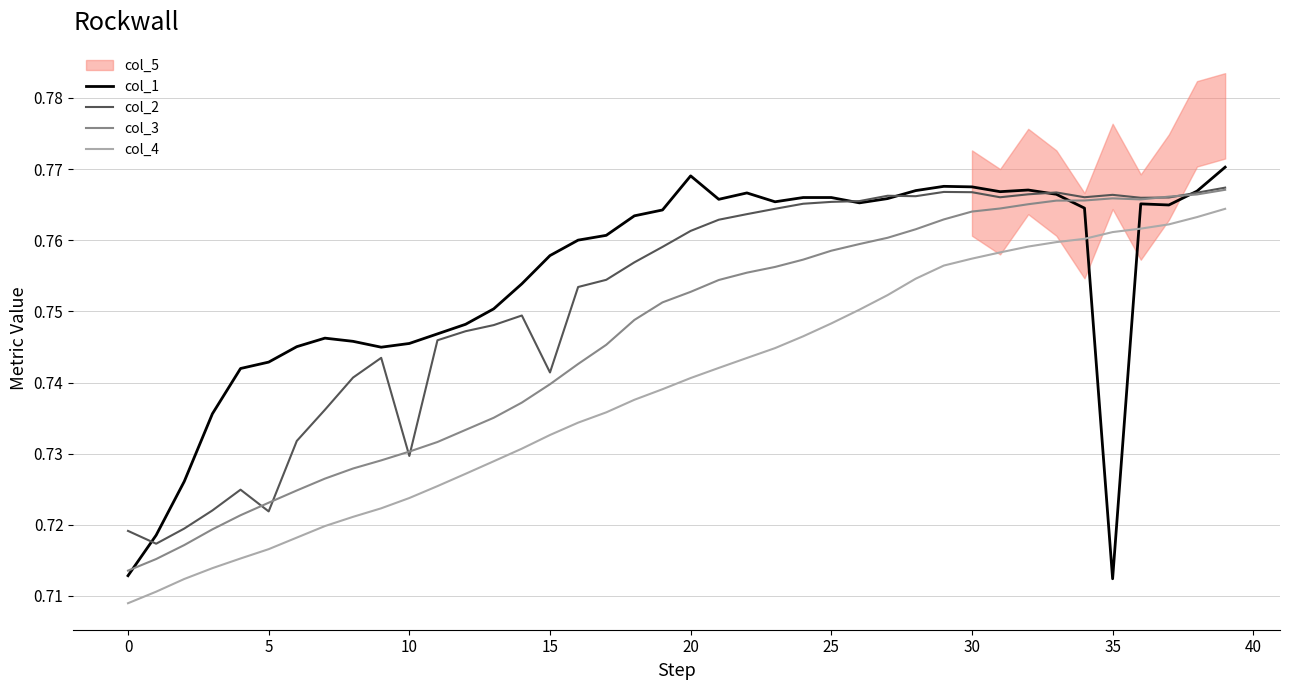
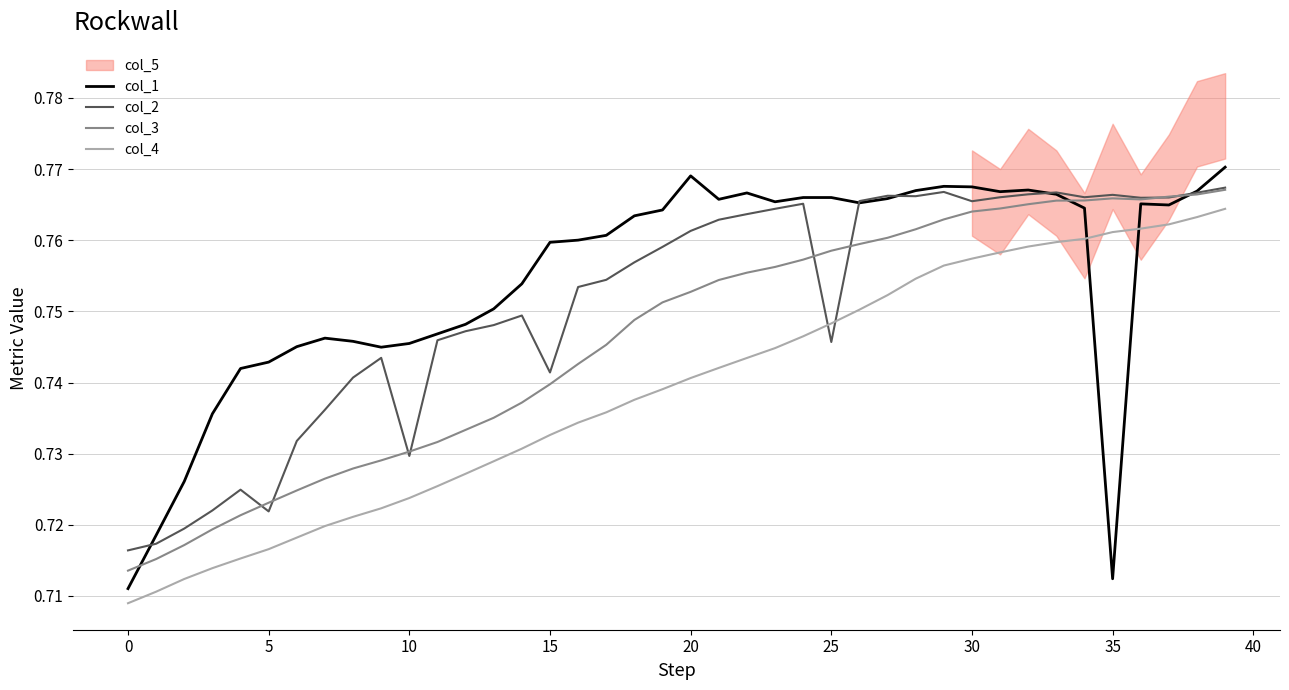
col_1, 0: 0.713 -> 0.711
col_2, 0: 0.719 -> 0.716
col_1, 15: 0.758 -> 0.760
col_2, 25: 0.765 -> 0.746
col_2, 30: 0.767 -> 0.765
